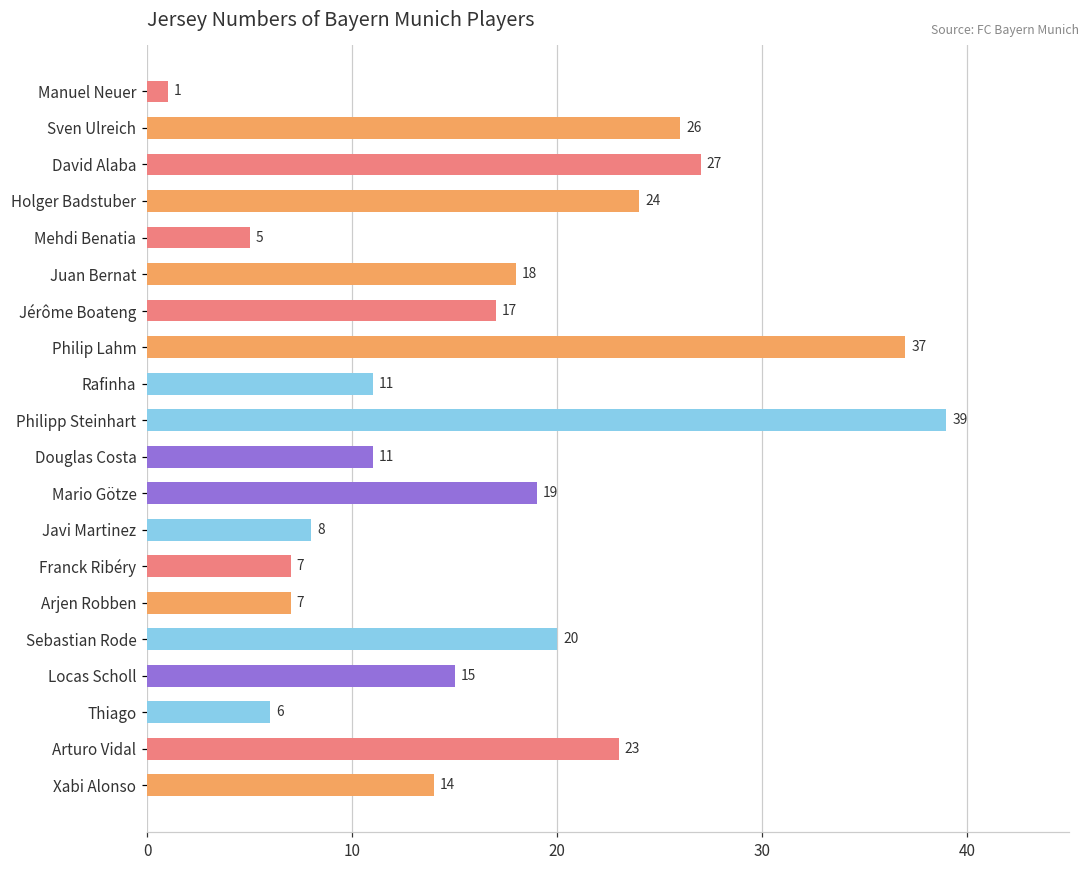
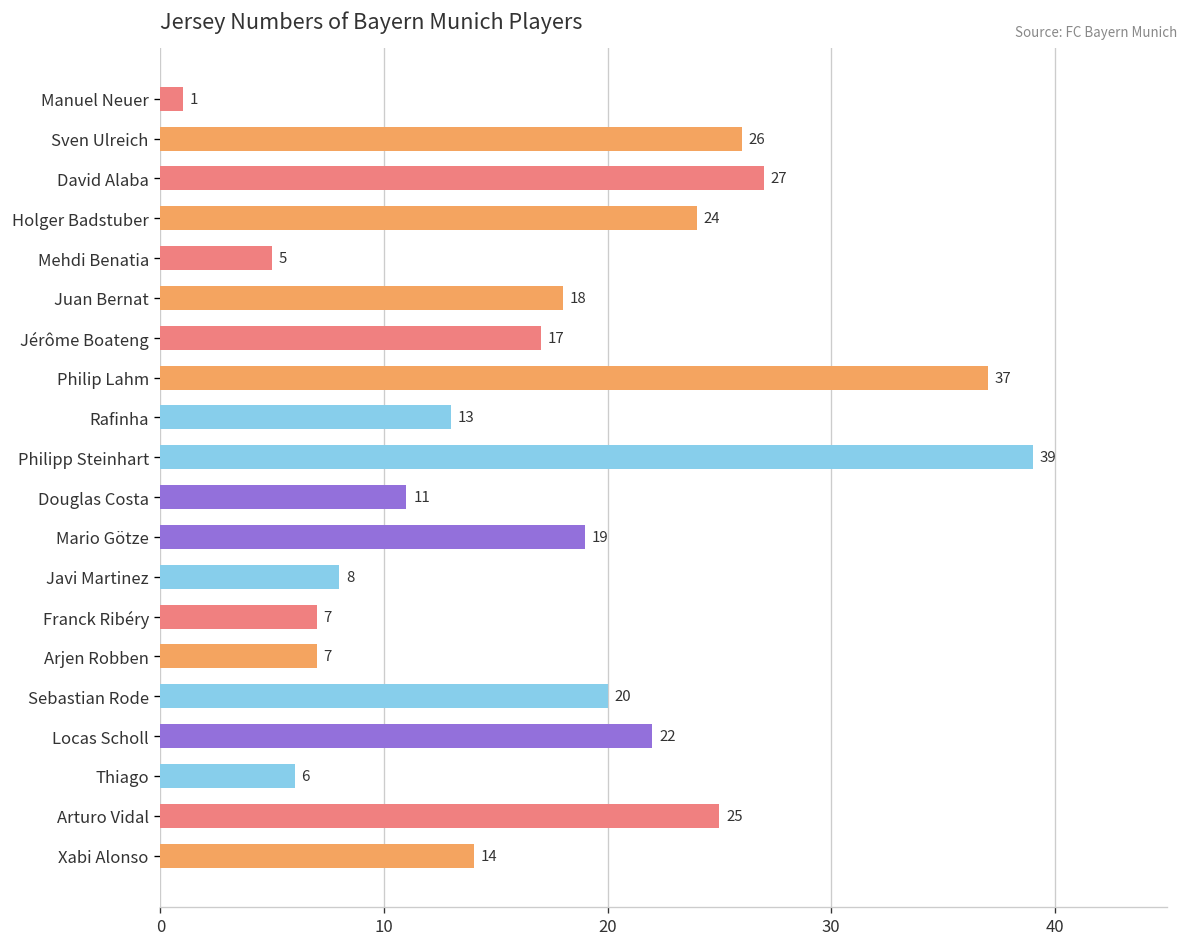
Rafinha: 11 -> 13
Locas Scholl: 15 -> 22
Arturo Vidal: 23 -> 25
